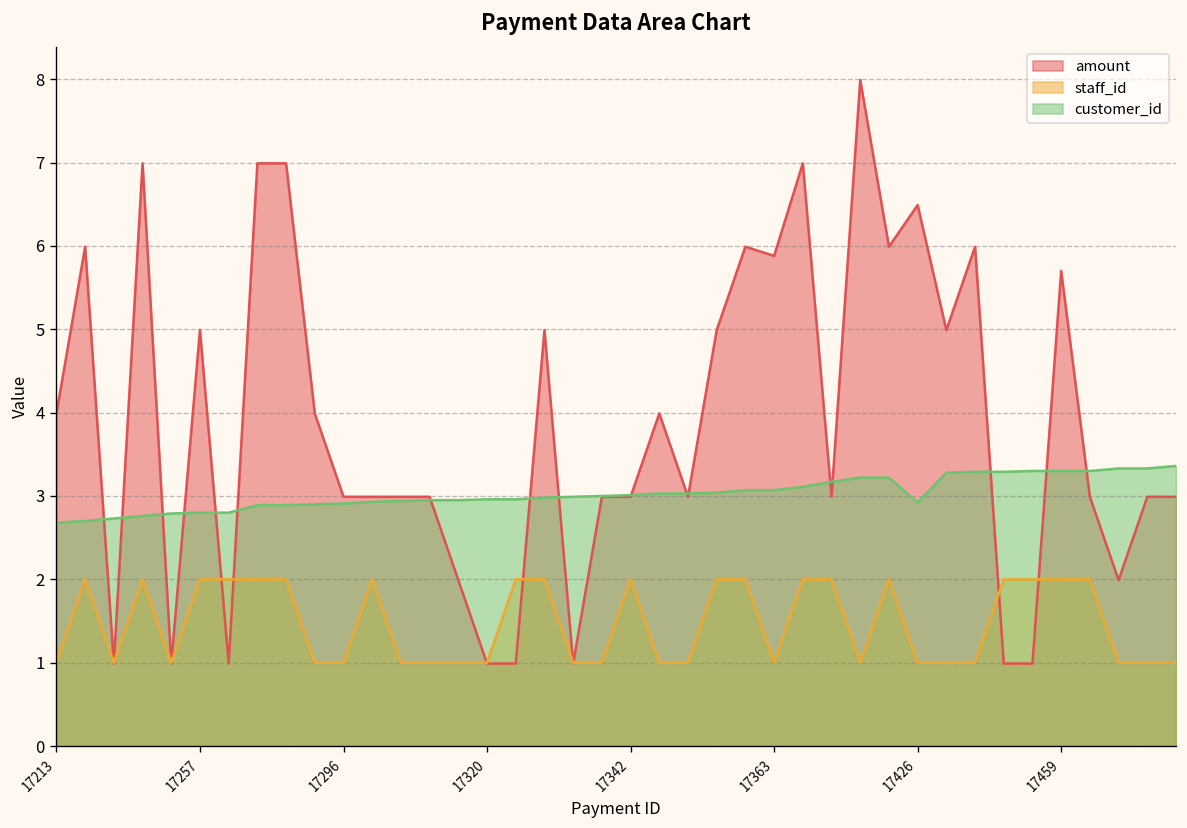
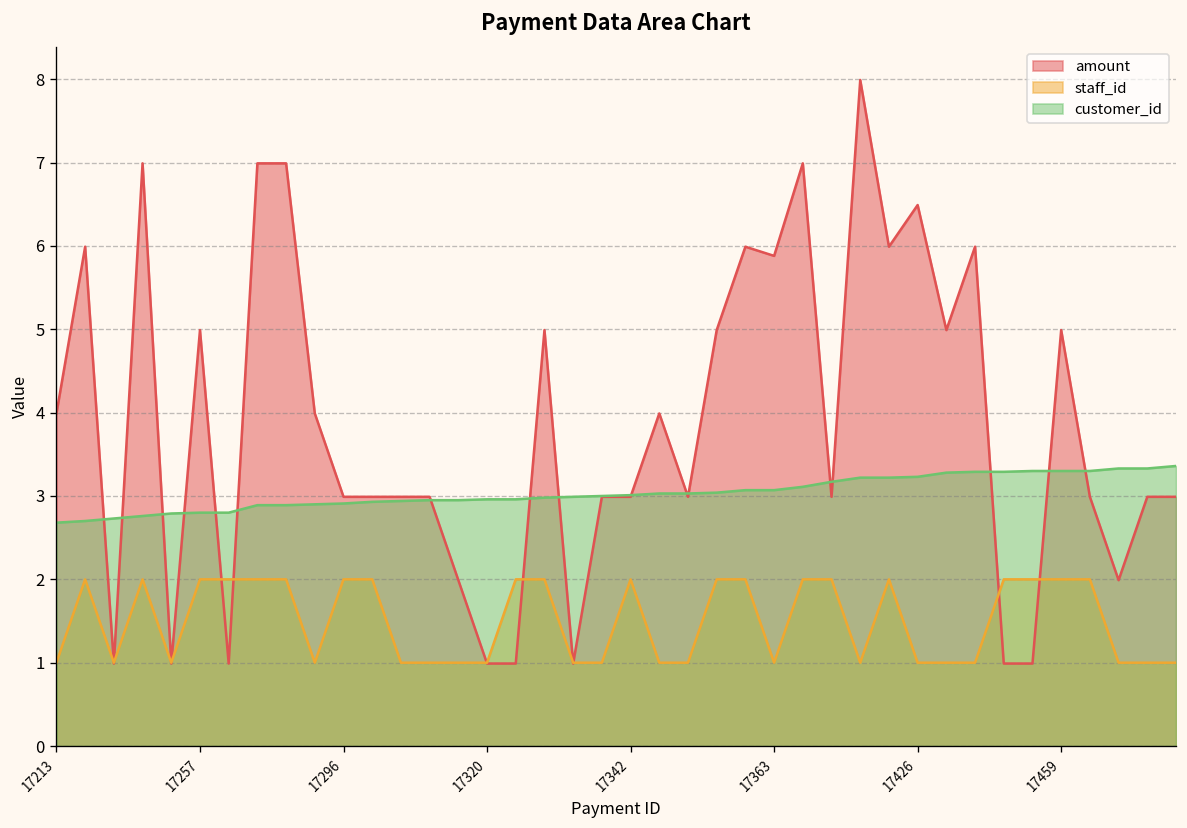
staff_id, 17296: 1 -> 2
customer_id, 17426: 2.9 -> 3.2
amount, 17459: 5.7 -> 5.0
